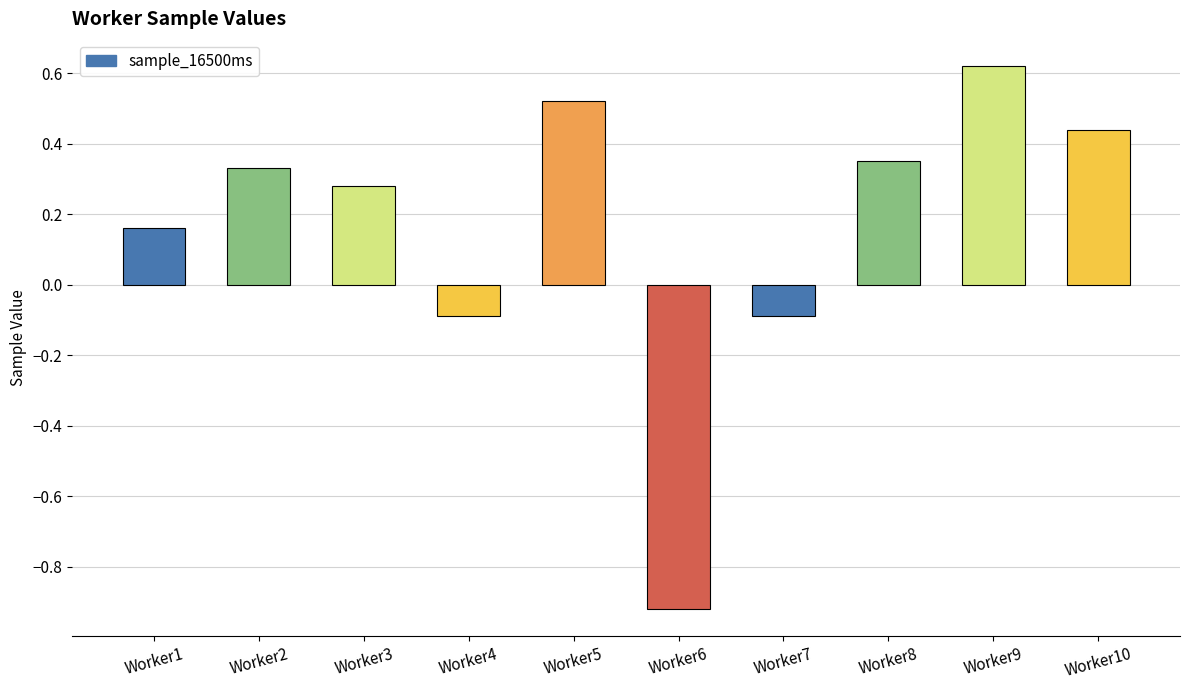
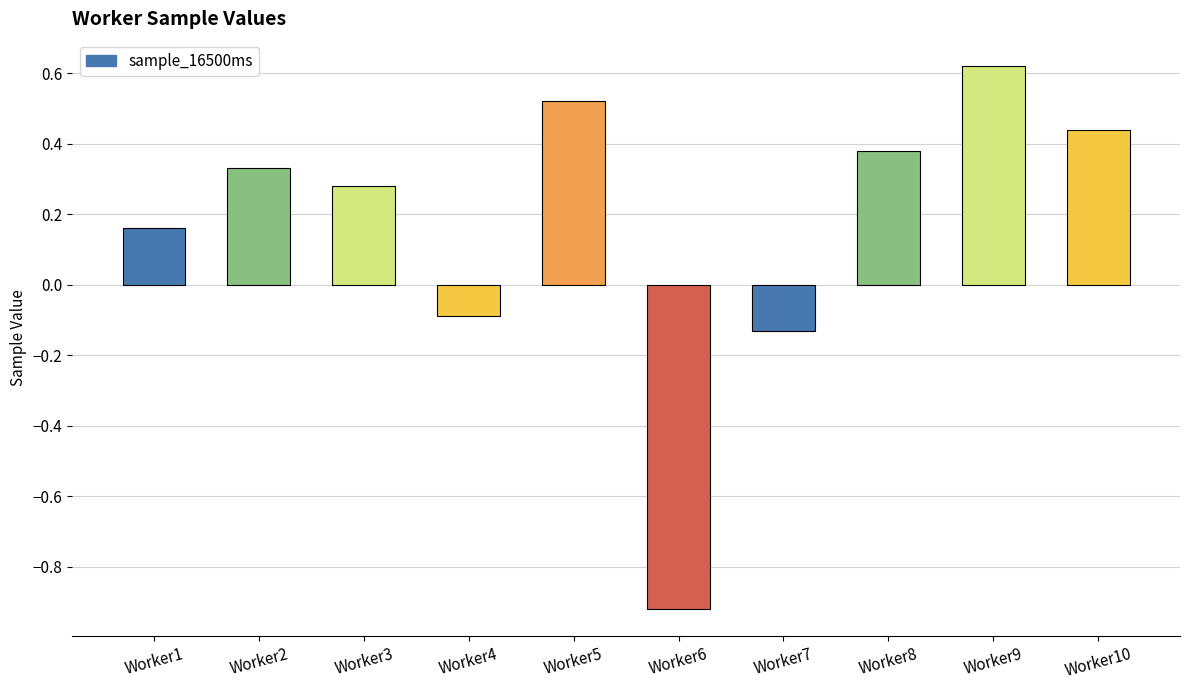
Worker7: -0.09 -> -0.13
Worker8: 0.35 -> 0.38
